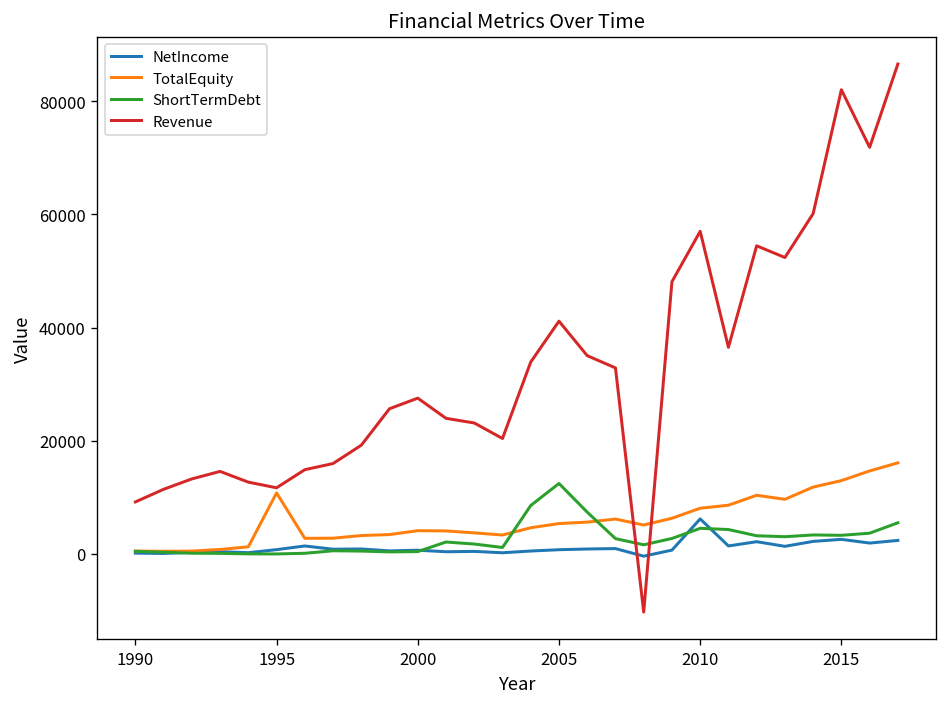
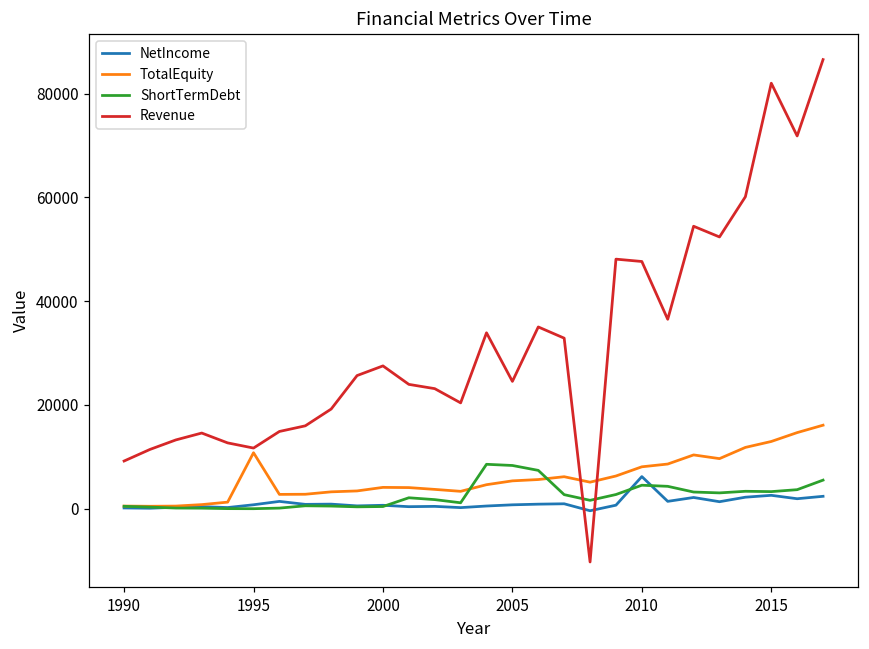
ShortTermDebt, 2005: 12000 -> 8000
Revenue, 2005: 41000 -> 25000
Revenue, 2010: 57000 -> 48000
